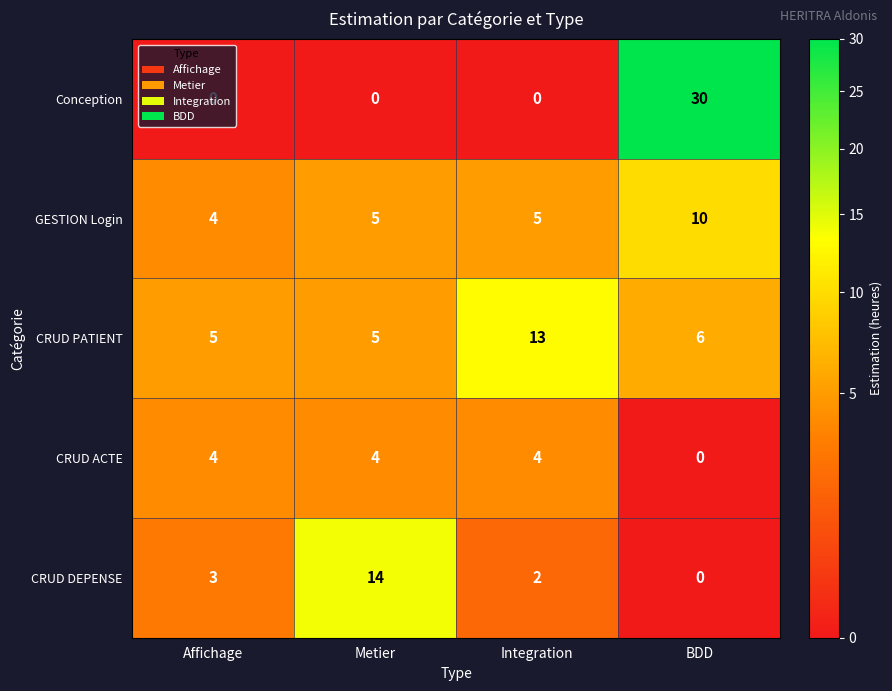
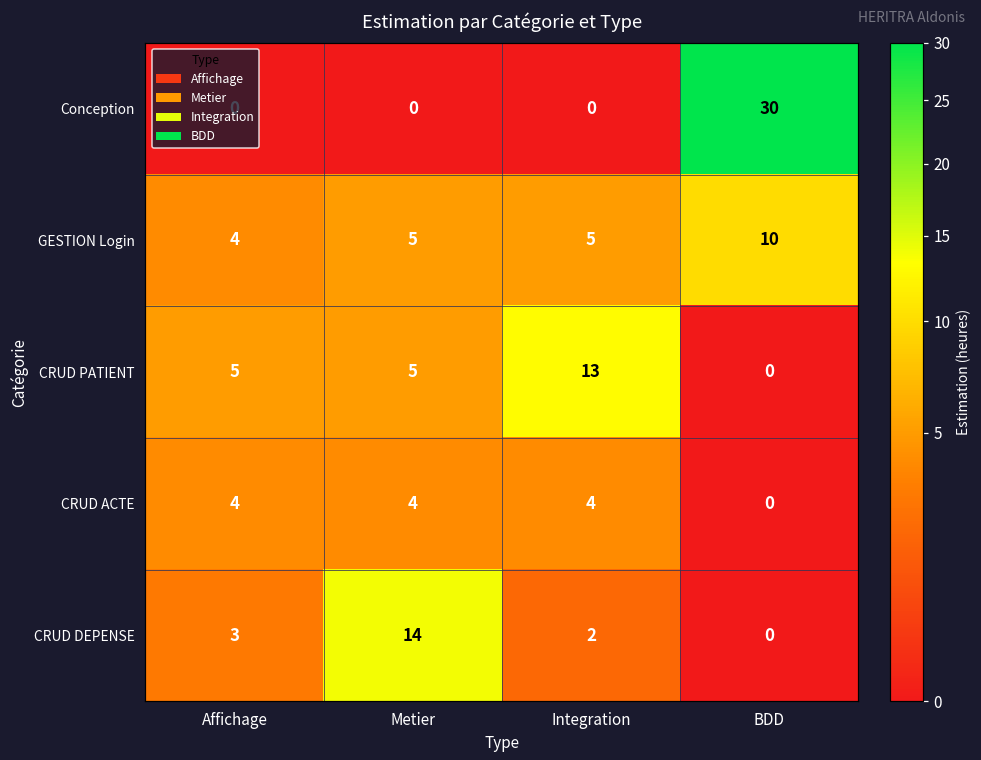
CRUD PATIENT, BDD: 6 -> 0
